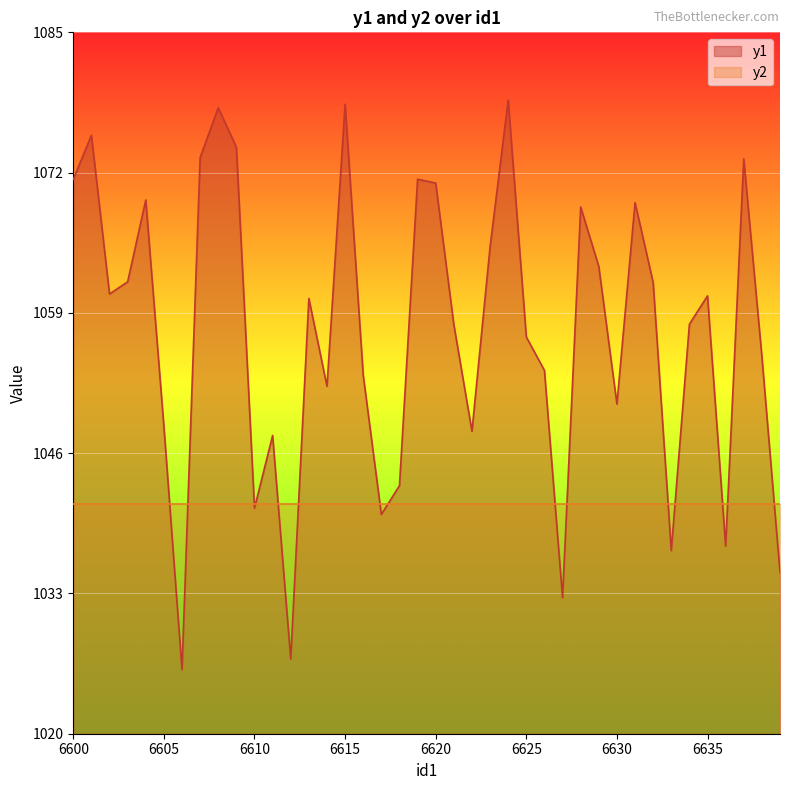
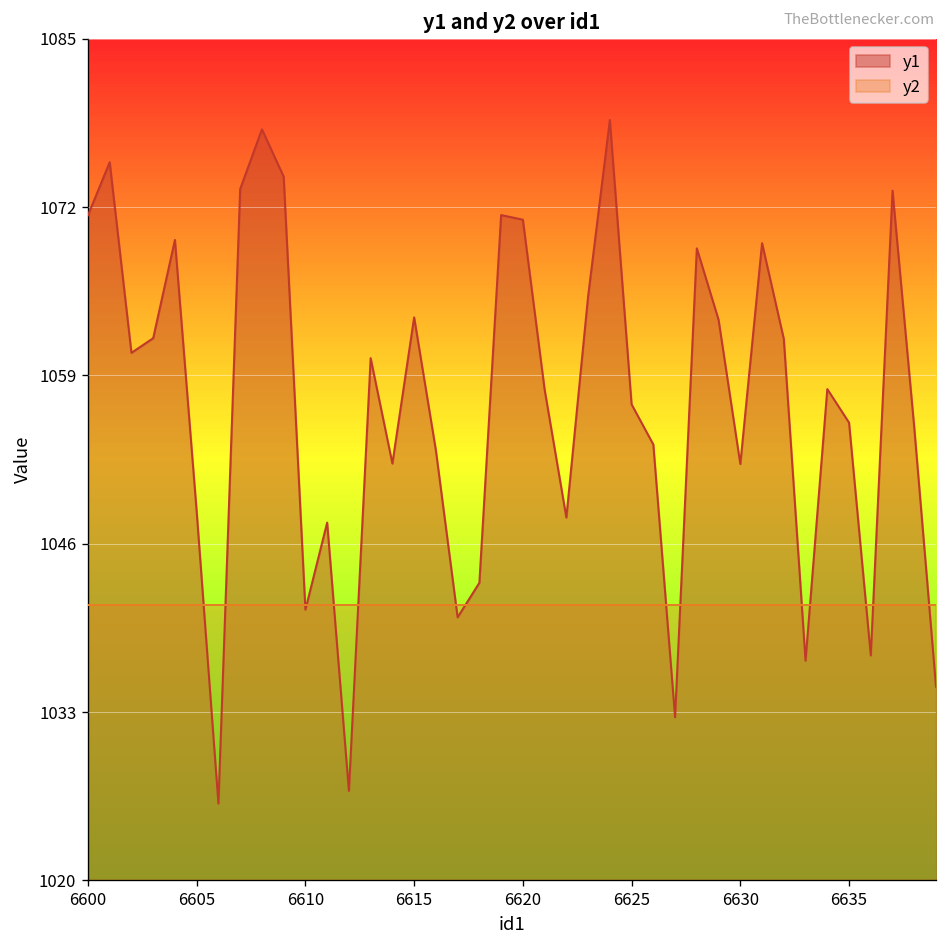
y1, 6615: 1078.3 -> 1063.5
y1, 6630: 1050.6 -> 1052.2
y1, 6635: 1060.6 -> 1055.4
